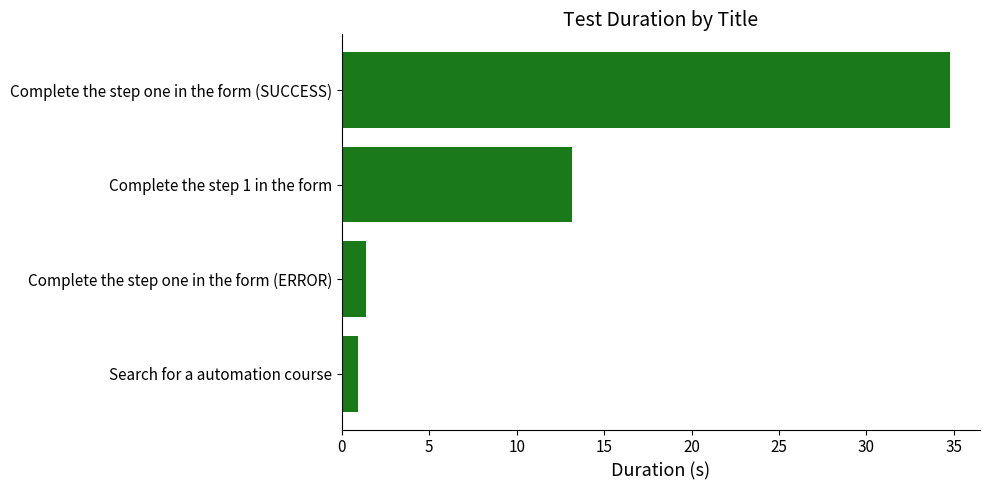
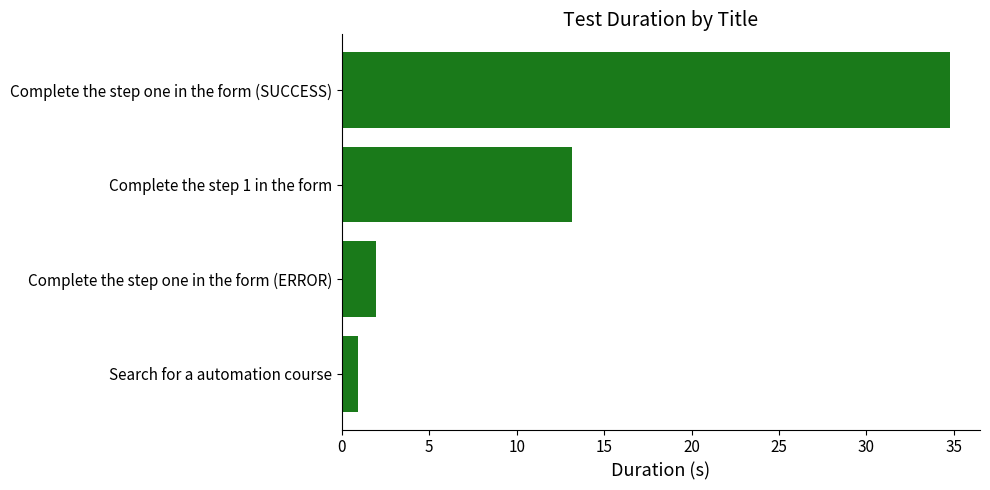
Complete the step one in the form (ERROR): 1.4 -> 2.0
